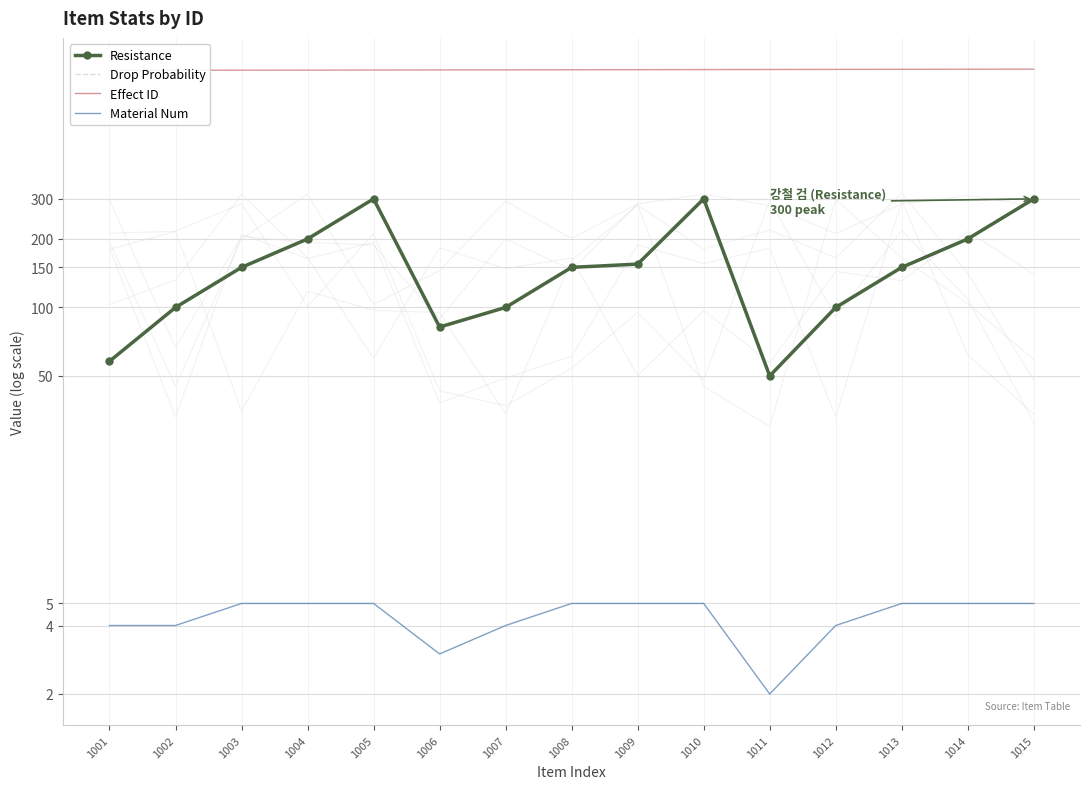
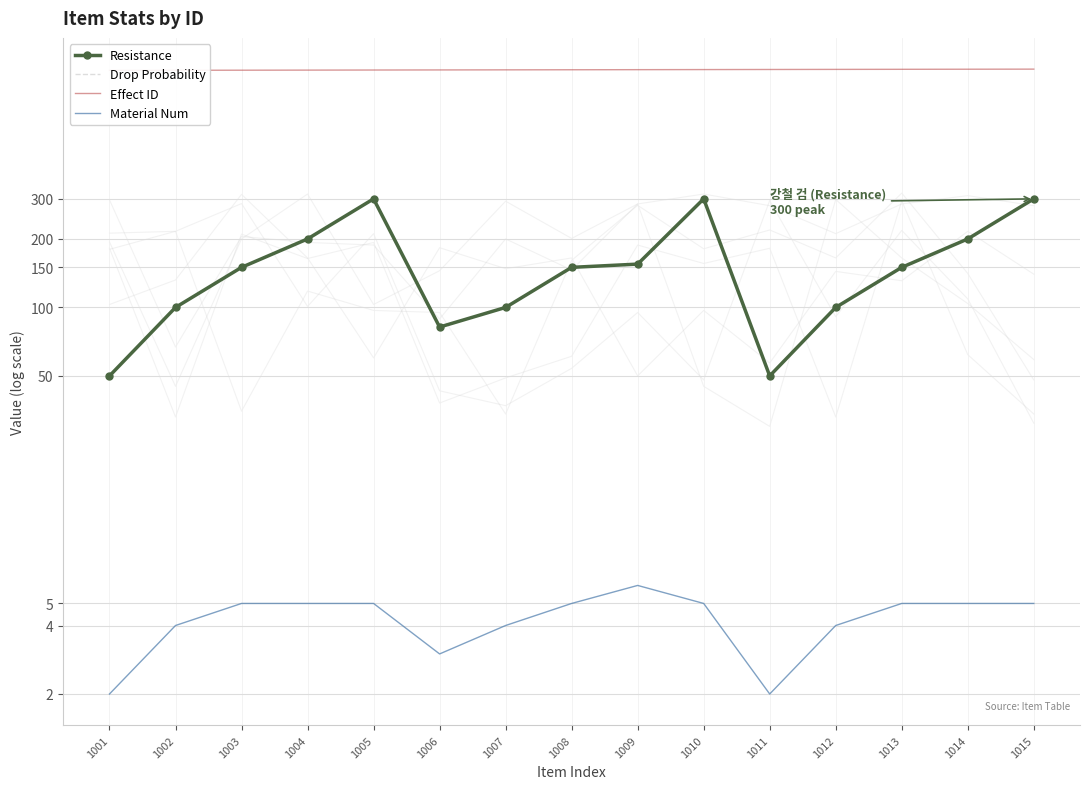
Resistance, 1001: 58 -> 50
Material Num, 1001: 4 -> 2
Material Num, 1009: 5 -> 6
